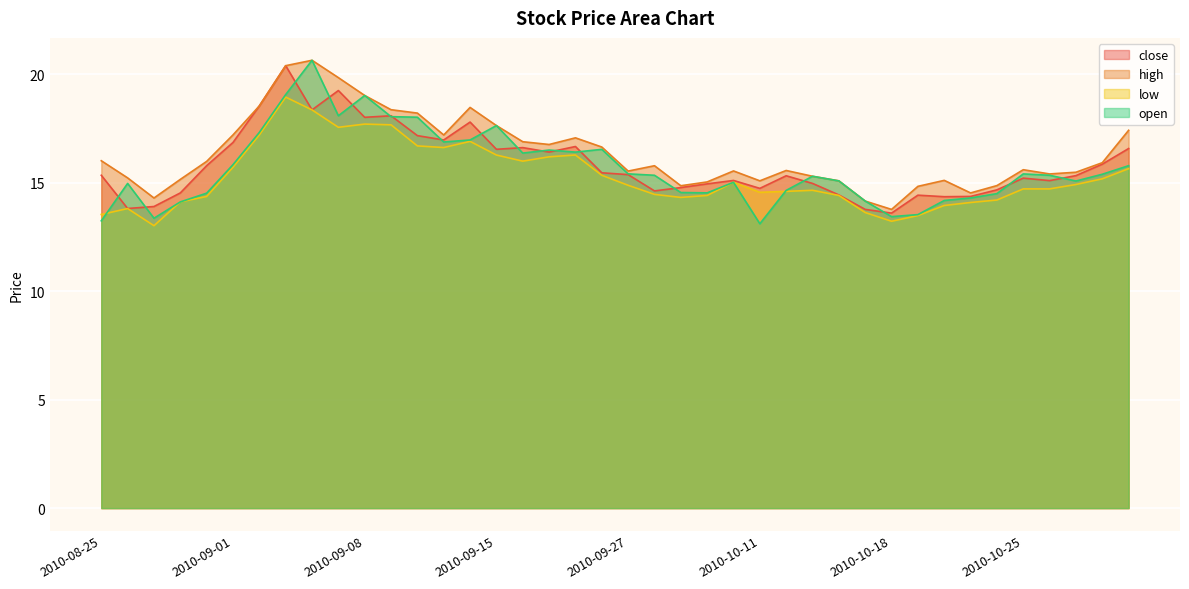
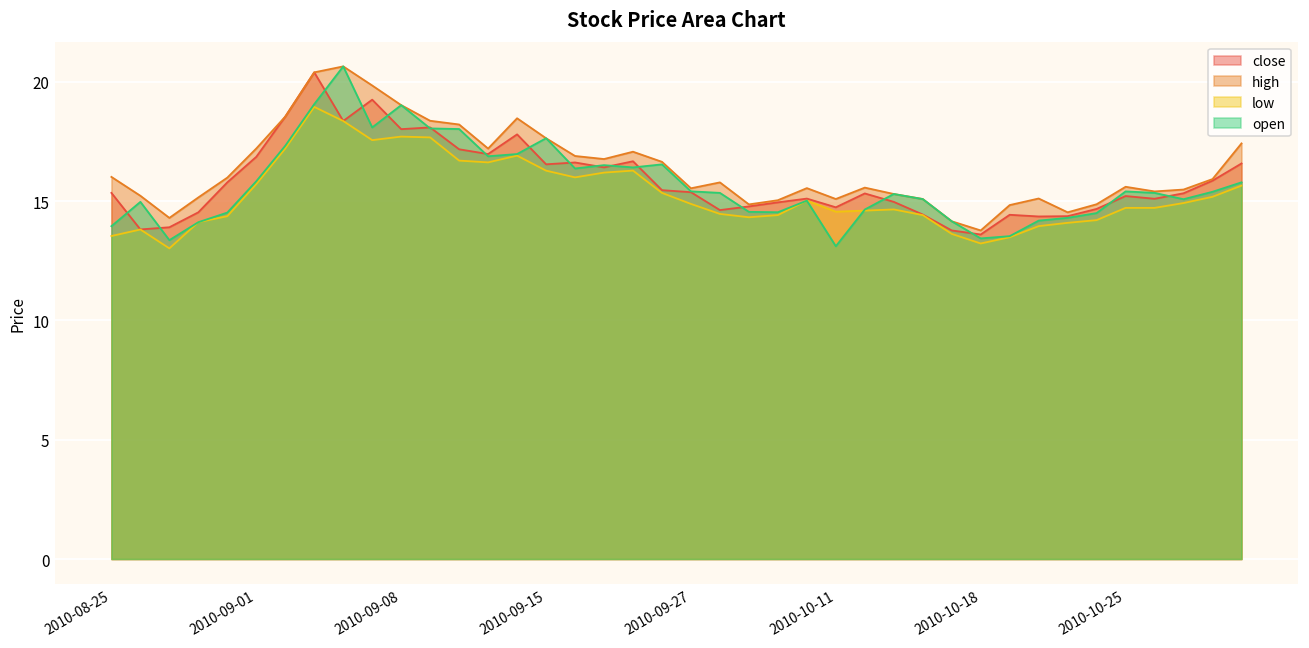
open, 2010-08-25: 13.2 -> 14.0
